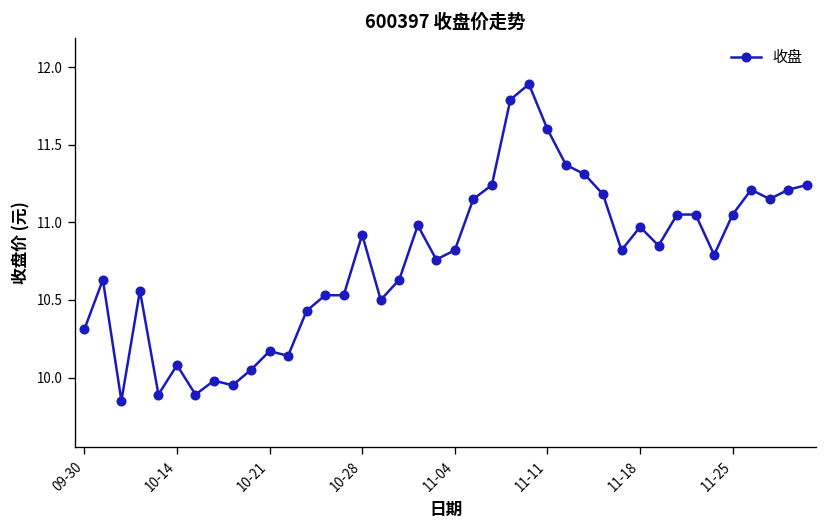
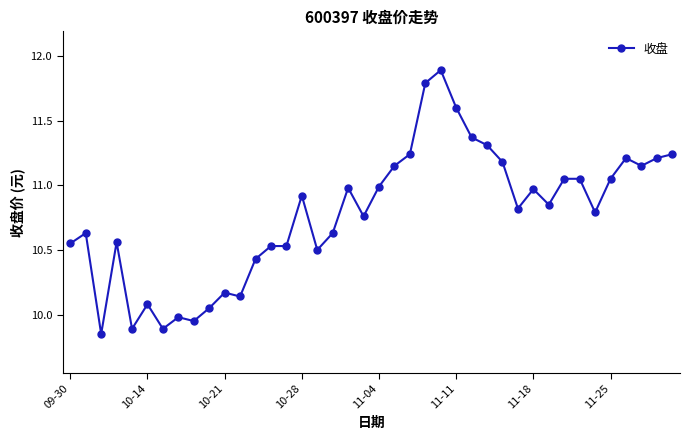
09-30: 10.31 -> 10.55
11-04: 10.82 -> 10.99
